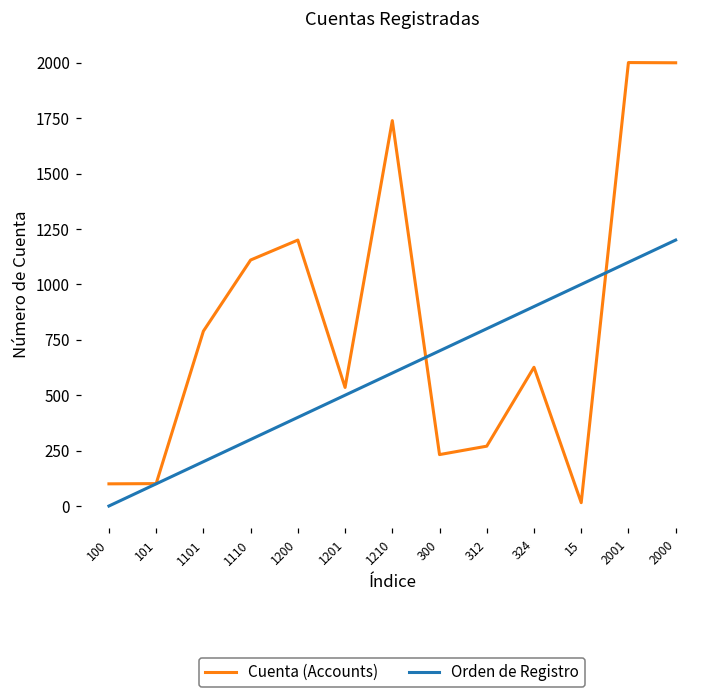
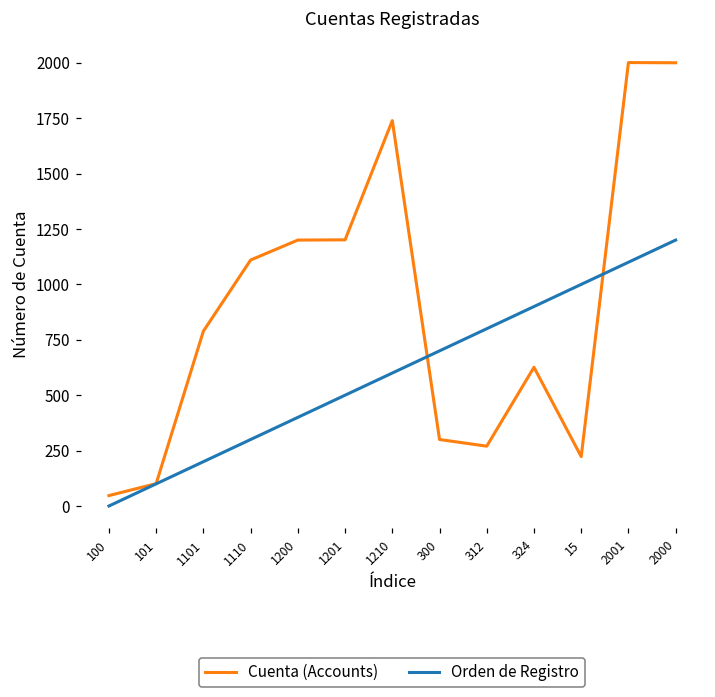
Cuenta (Accounts), 100: 100 -> 50
Cuenta (Accounts), 1201: 540 -> 1200
Cuenta (Accounts), 300: 230 -> 300
Cuenta (Accounts), 15: 20 -> 220
